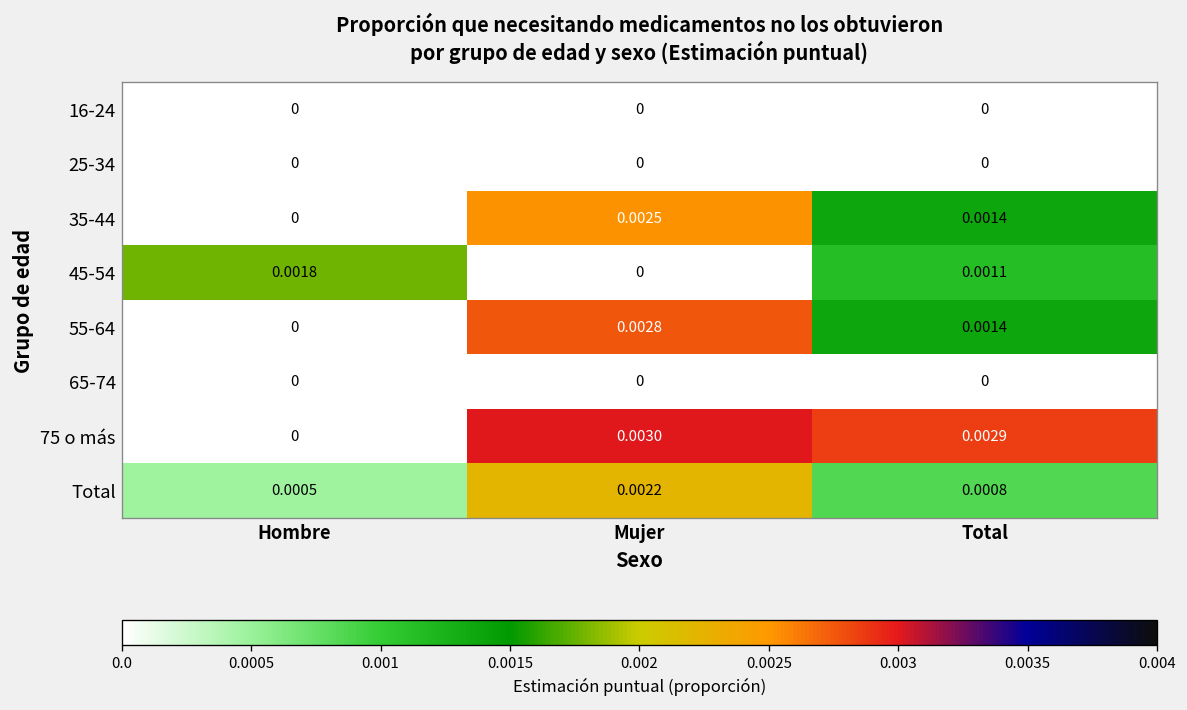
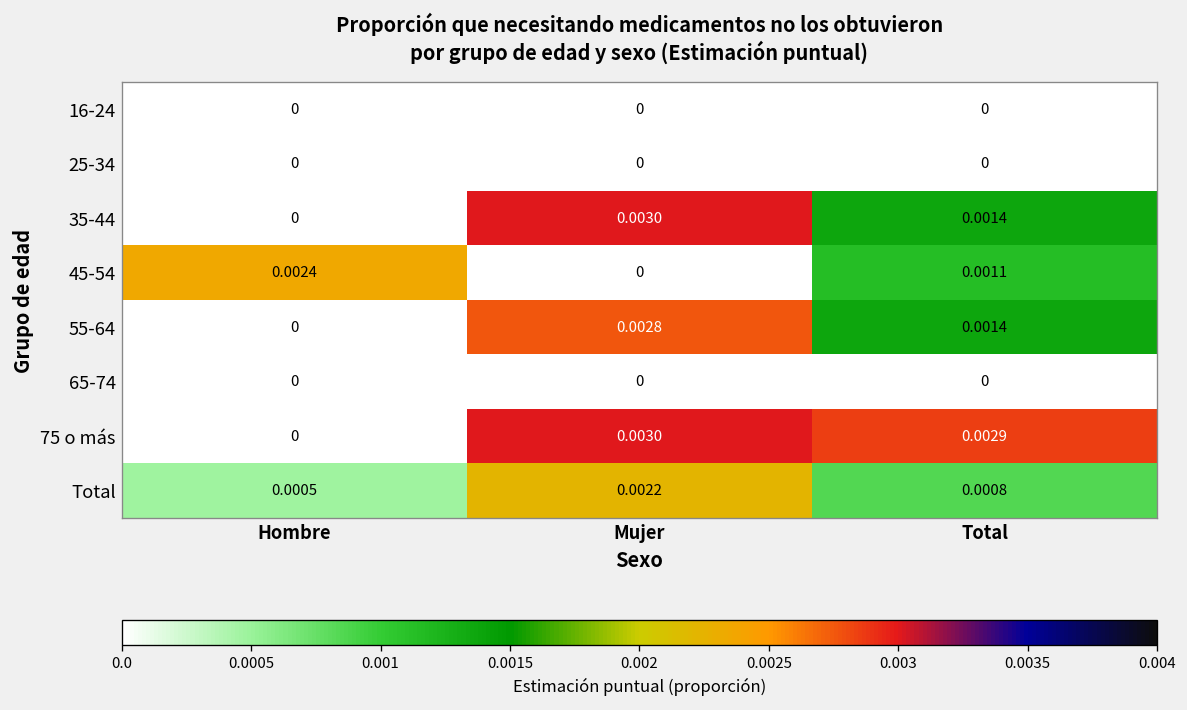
35-44, Mujer: 0.0025 -> 0.0030
45-54, Hombre: 0.0018 -> 0.0024
